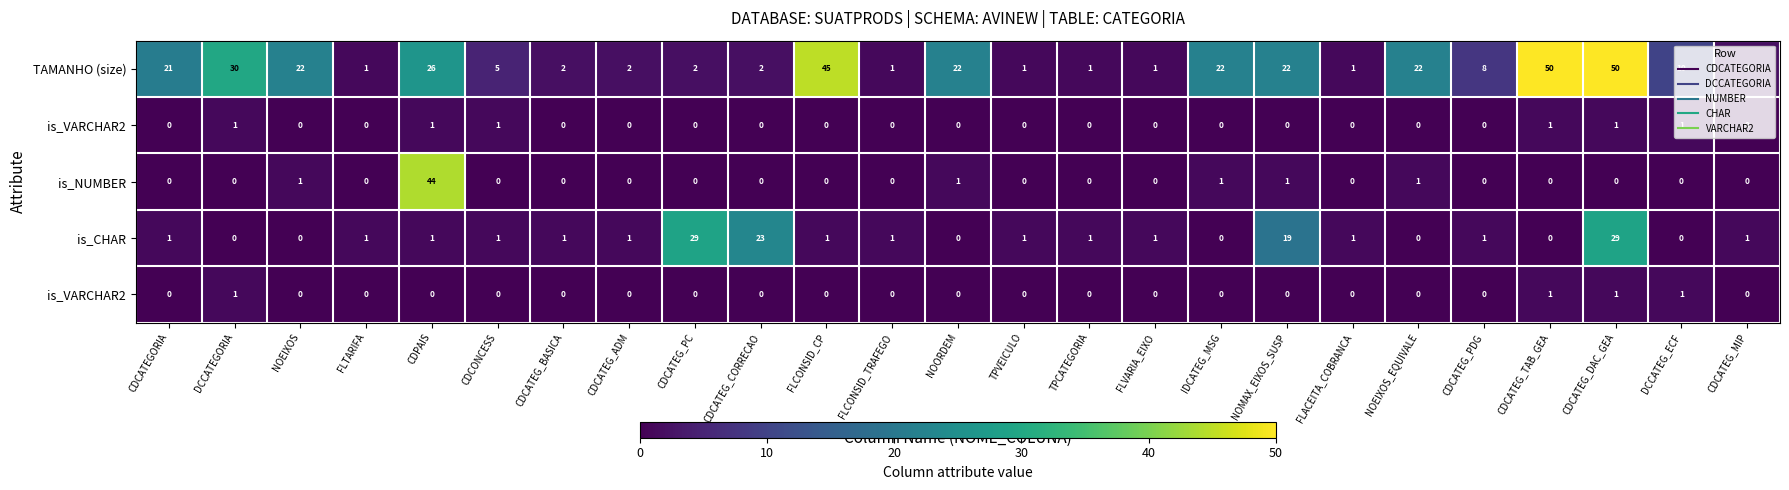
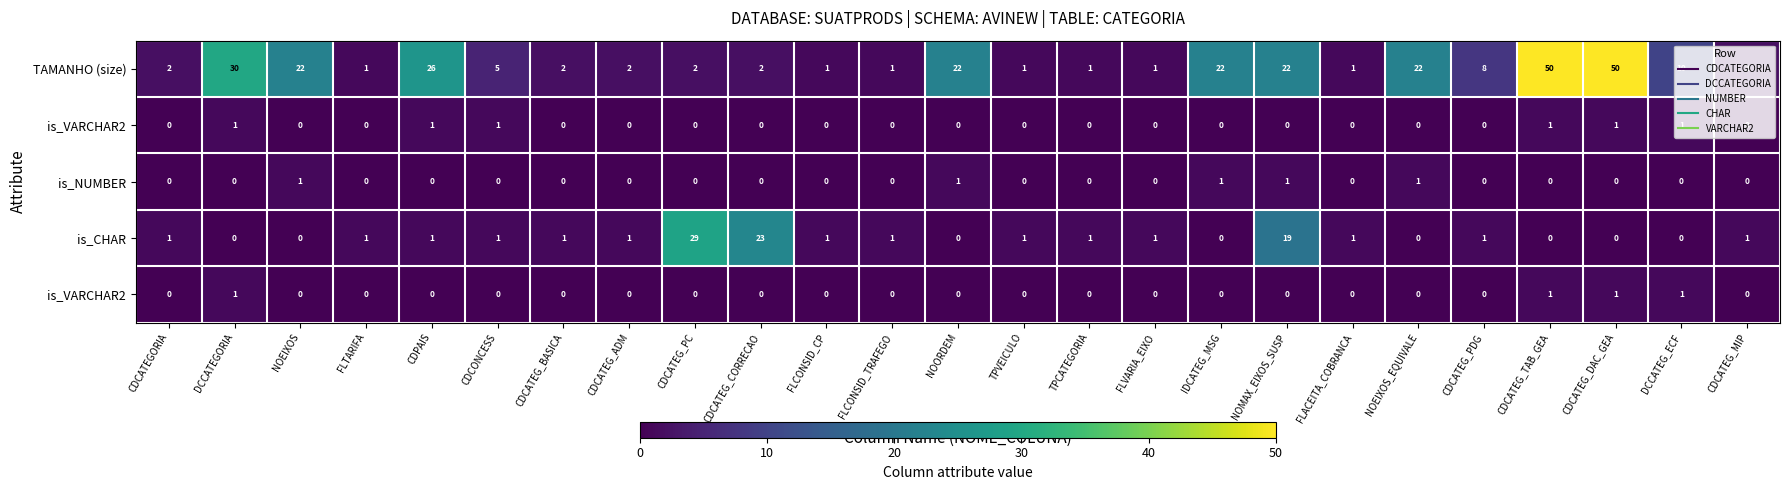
TAMANHO (size), CDCATEGORIA: 21 -> 2
TAMANHO (size), FLCONSID_CP: 45 -> 1
is_NUMBER, CDPAIS: 44 -> 0
is_CHAR, CDCATEG_DAC_GEA: 29 -> 0
